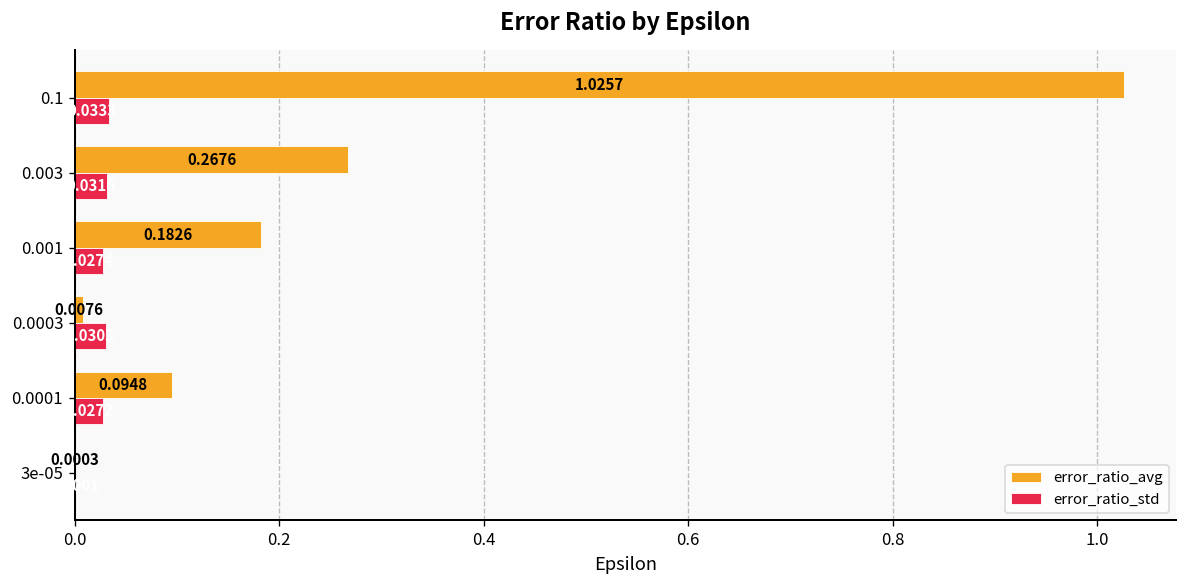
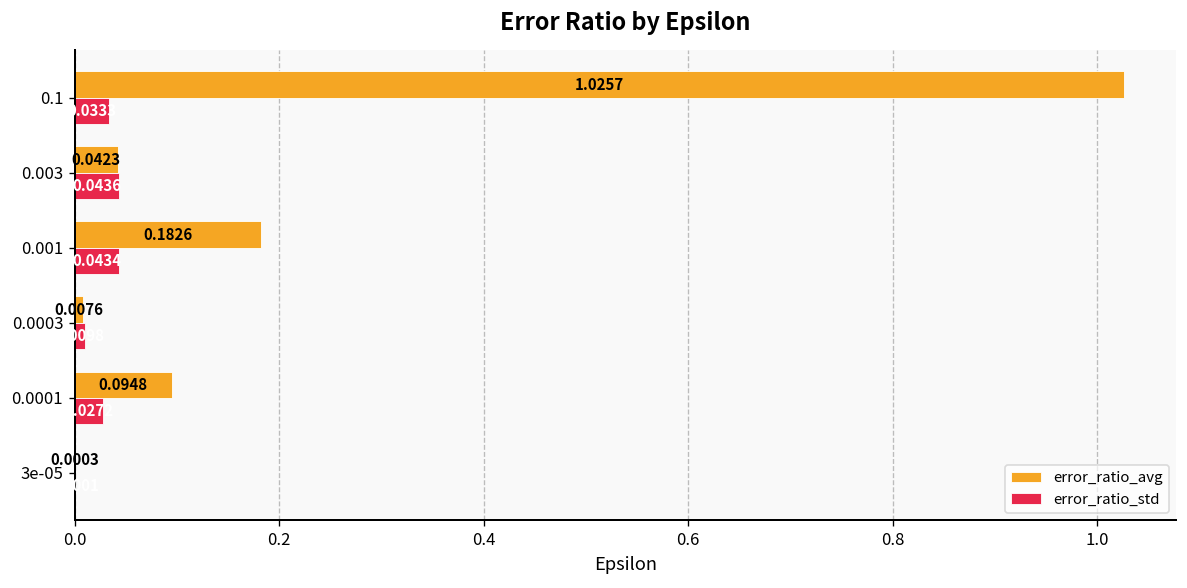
error_ratio_avg, 0.003: 0.2676 -> 0.0423
error_ratio_std, 0.003: 0.0316 -> 0.0436
error_ratio_std, 0.001: 0.0274 -> 0.0434
error_ratio_std, 0.0003: 0.03 -> 0.01
